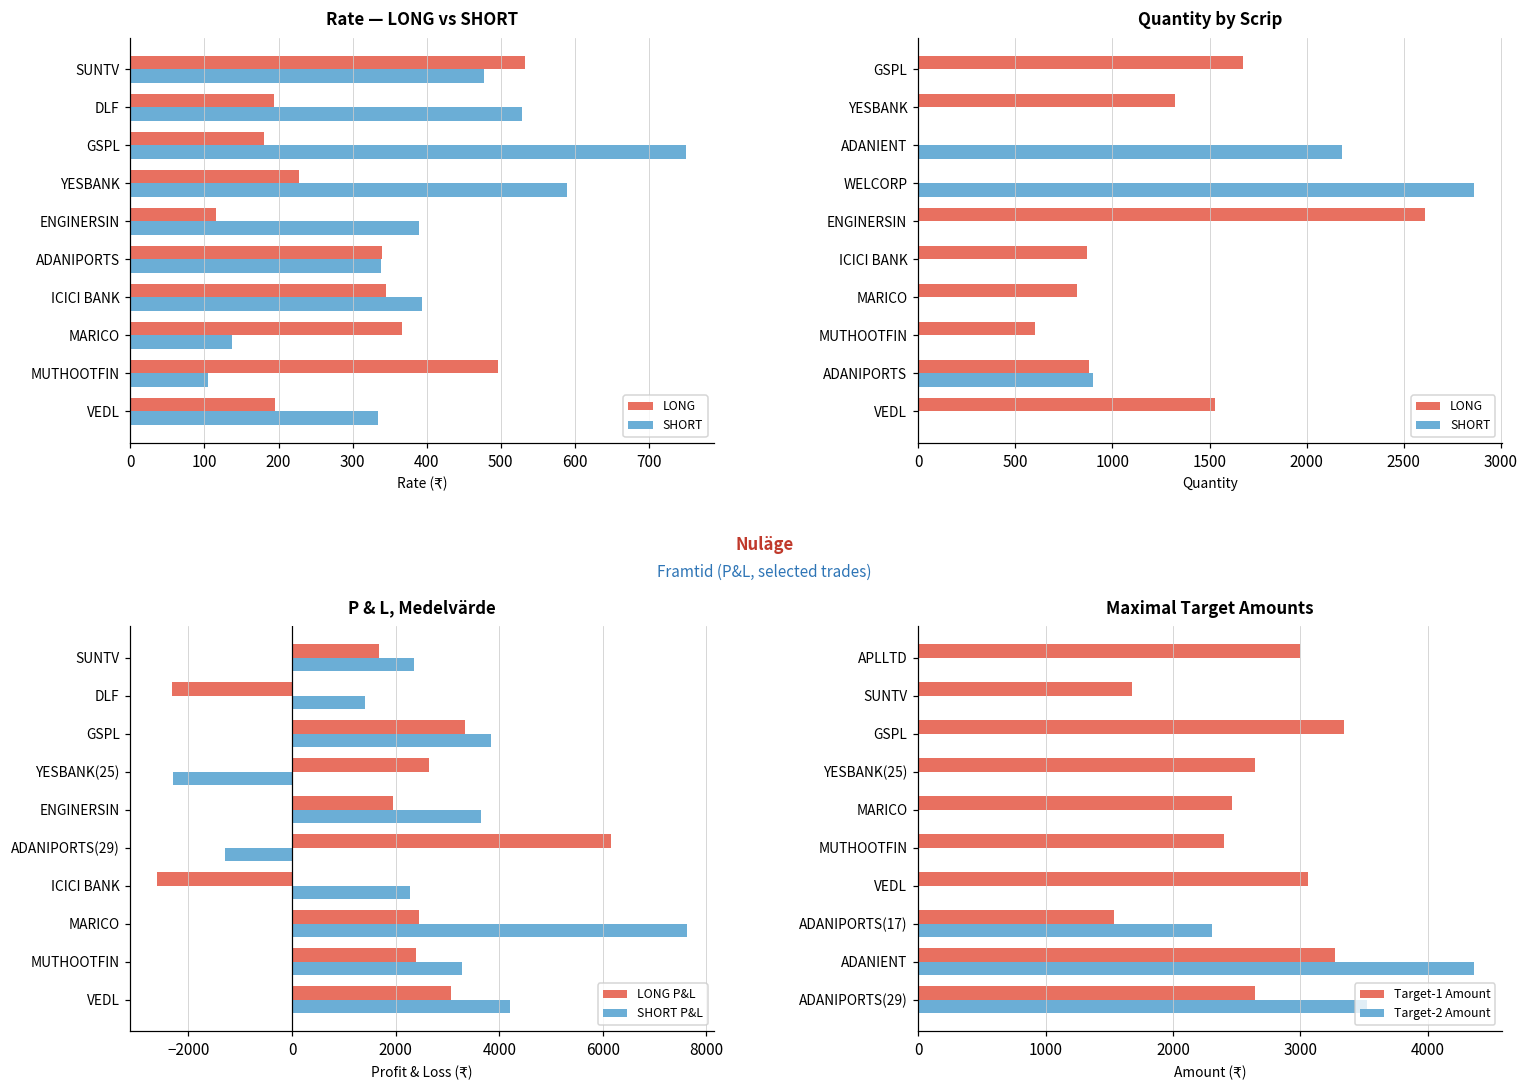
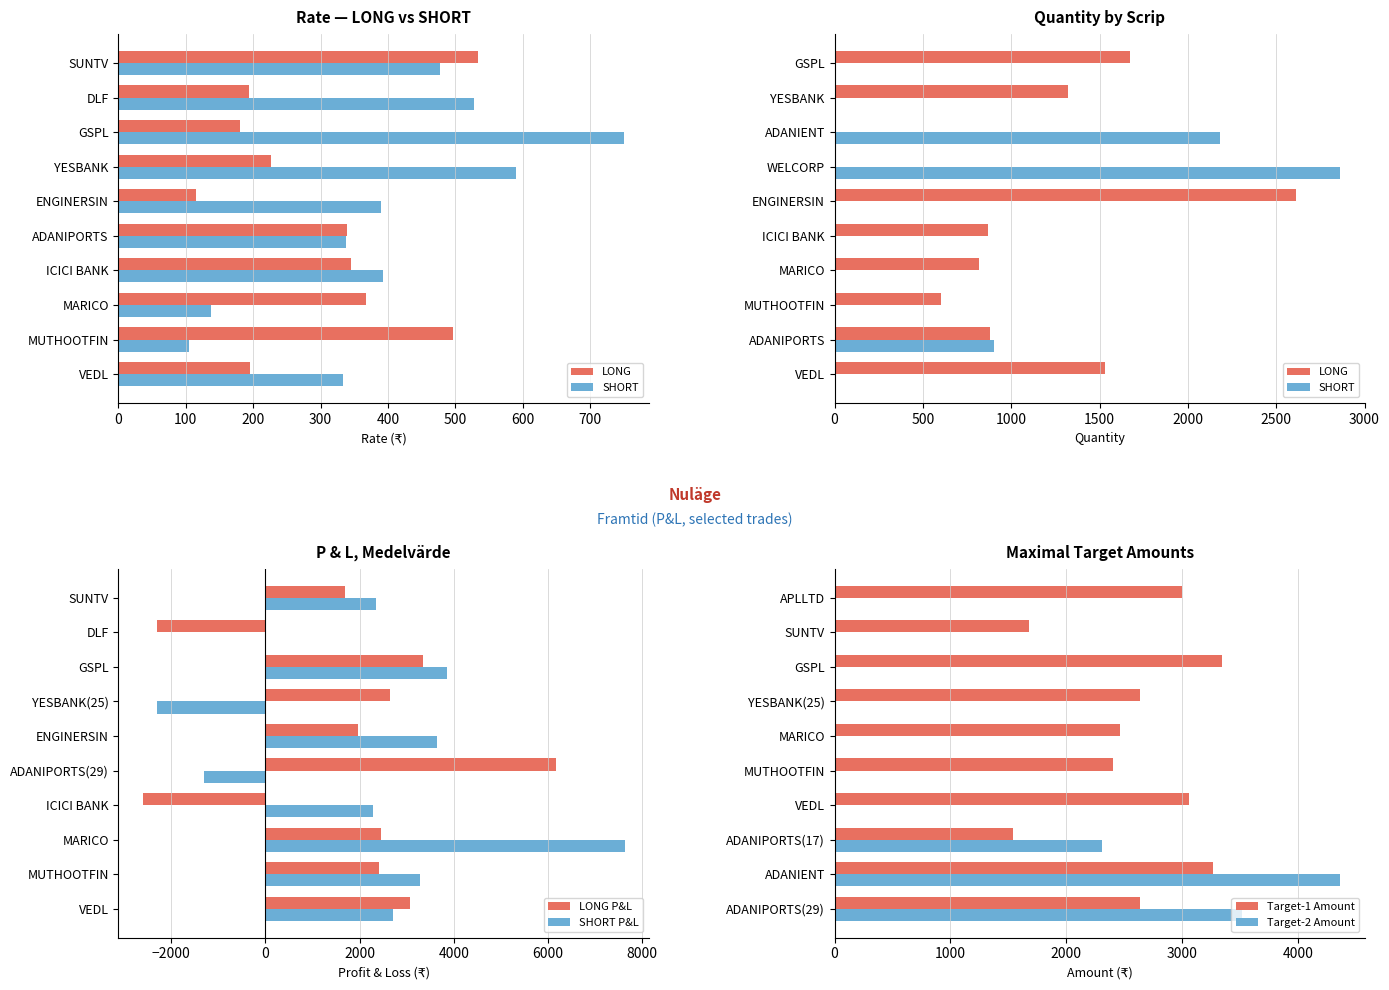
P & L, Medelvärde, SHORT P&L, DLF: 1400 -> 0
P & L, Medelvärde, SHORT P&L, VEDL: 4200 -> 2700
